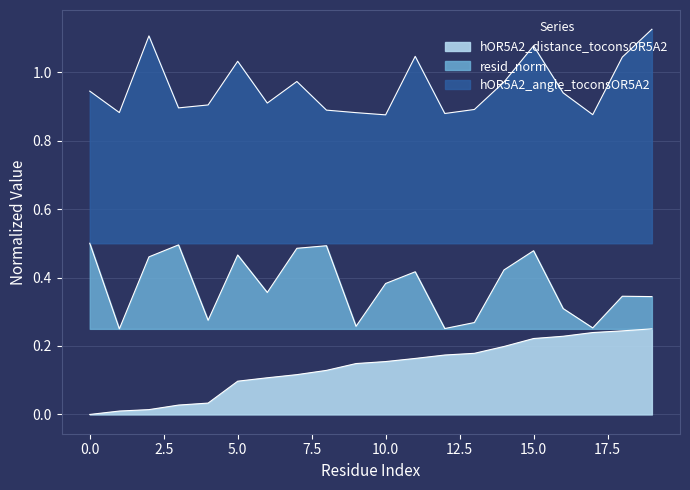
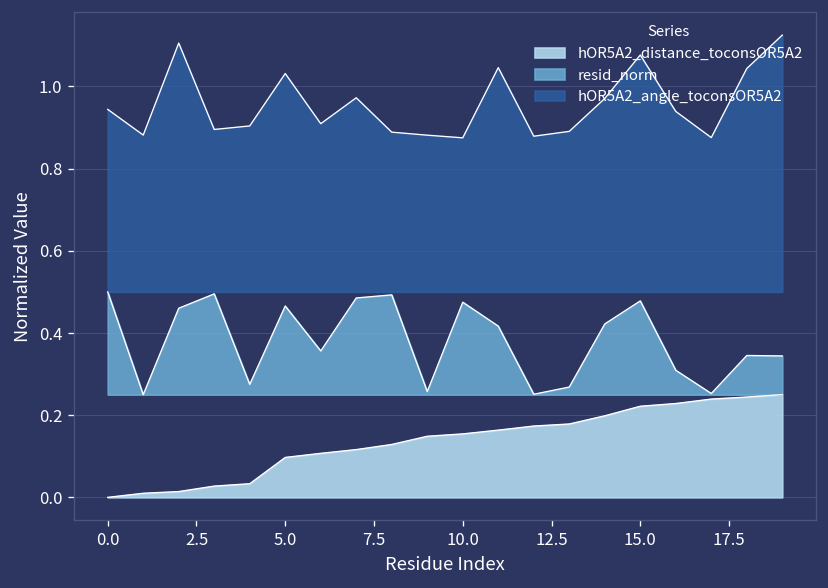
resid_norm, 10.0: 0.38 -> 0.47
